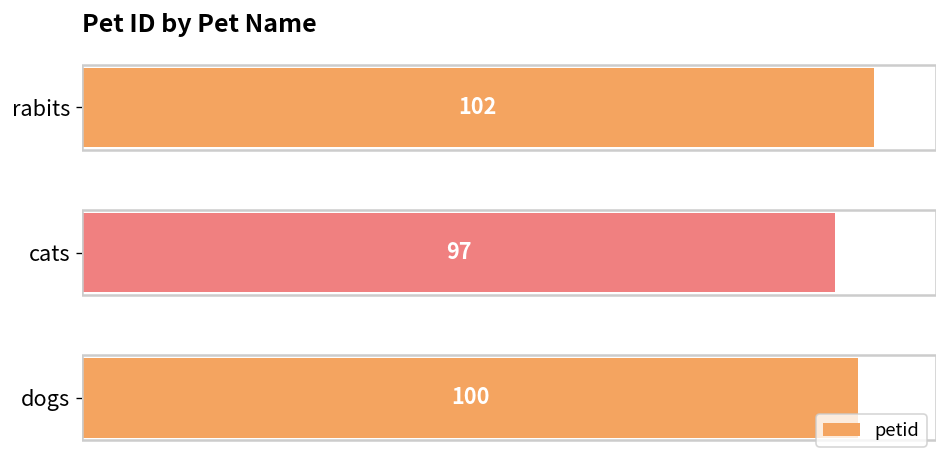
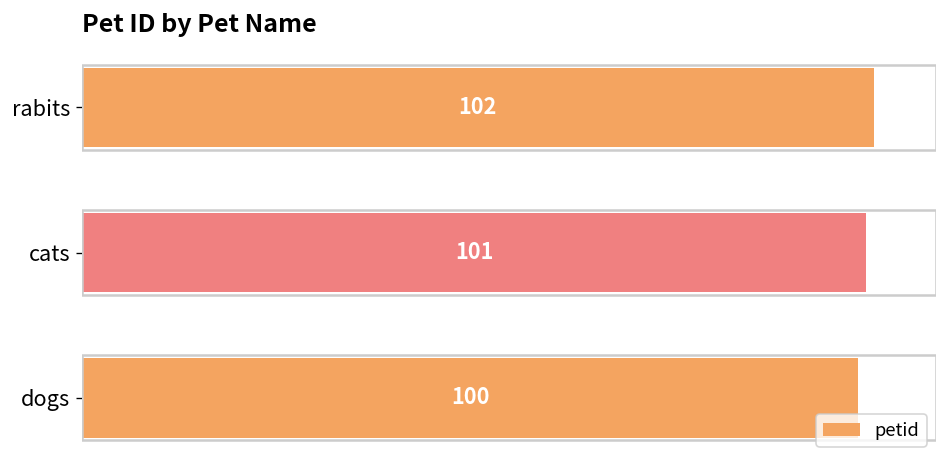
cats: 97 -> 101
